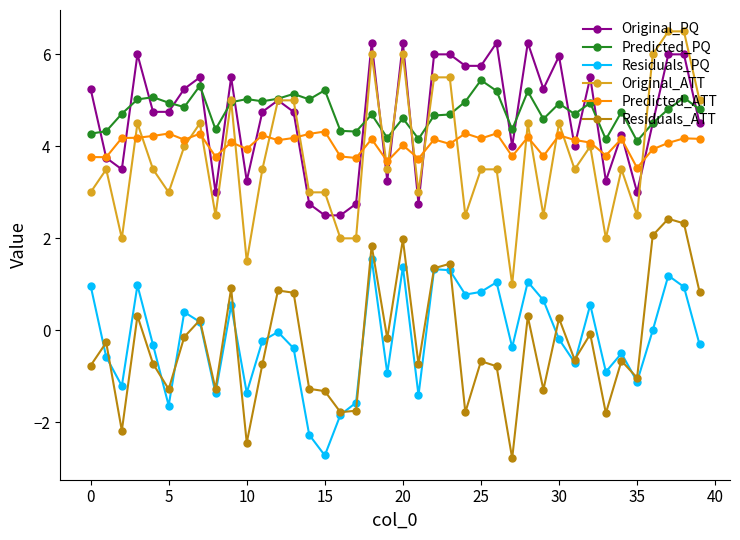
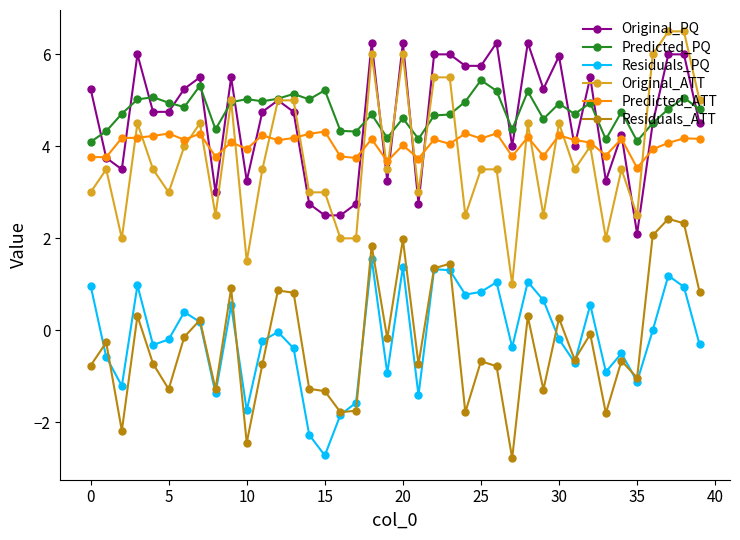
Predicted_PQ, 0: 4.3 -> 4.1
Residuals_PQ, 5: -1.6 -> -0.2
Residuals_PQ, 10: -1.4 -> -1.7
Original_PQ, 35: 3.0 -> 2.1
